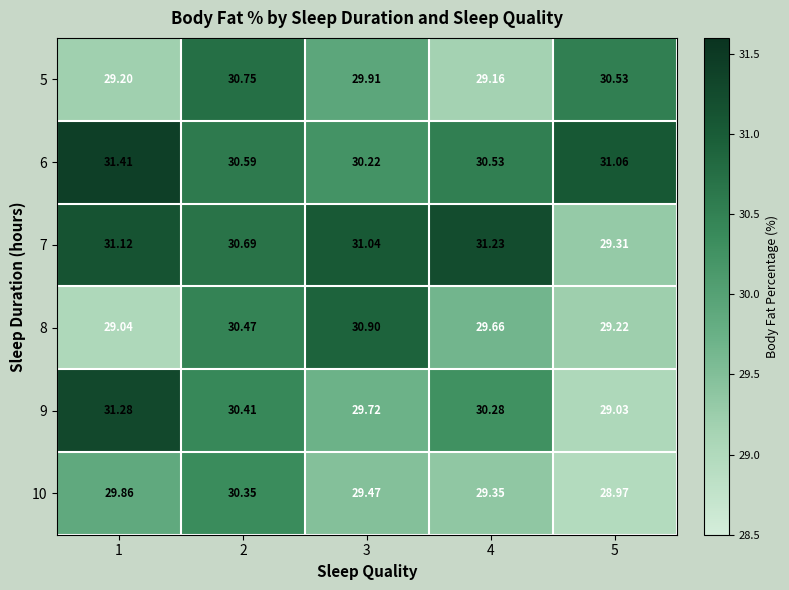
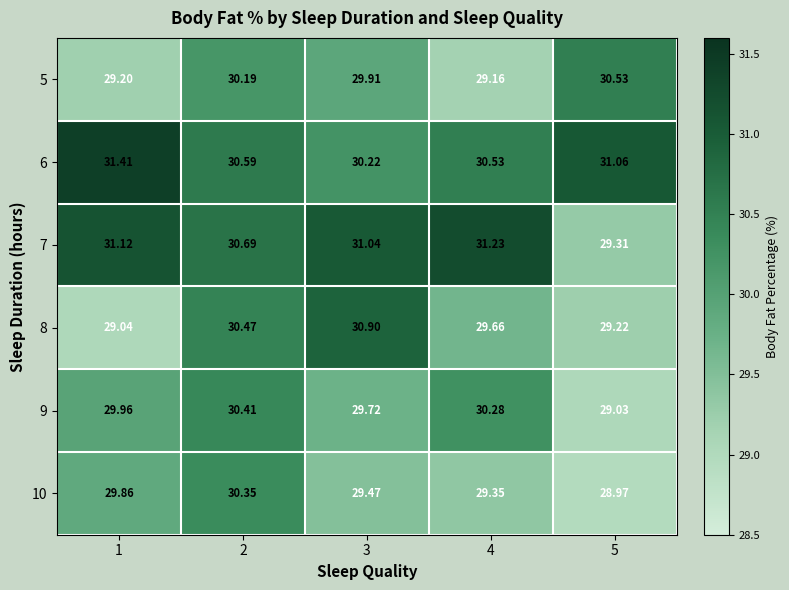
5, 2: 30.75 -> 30.19
9, 1: 31.28 -> 29.96
